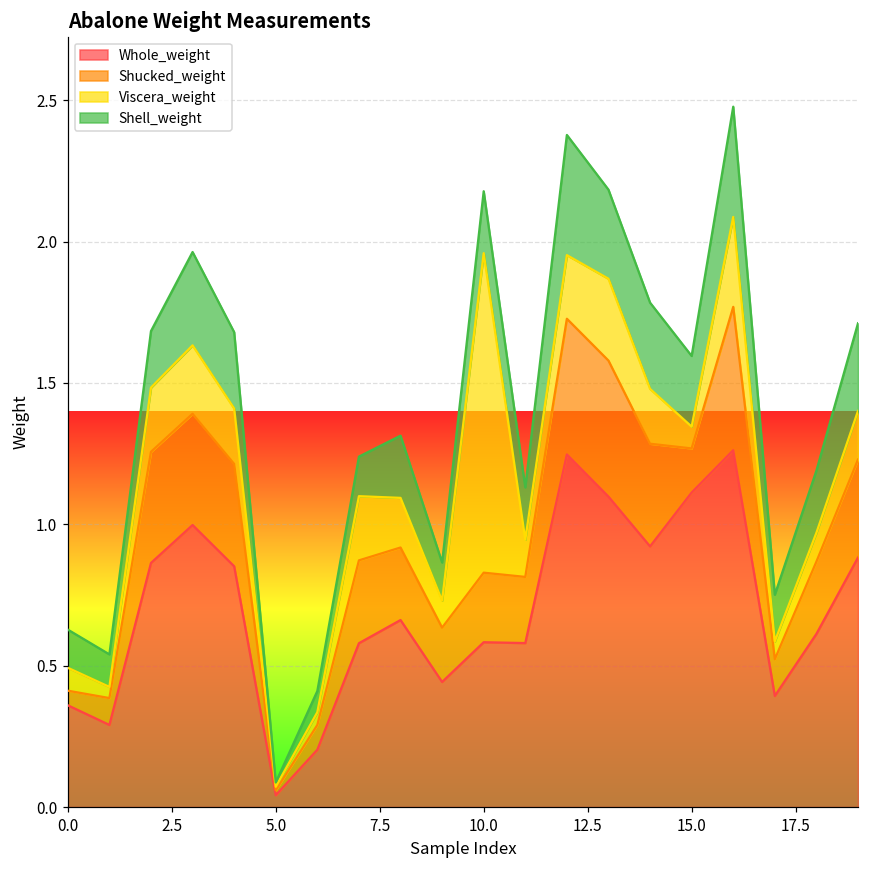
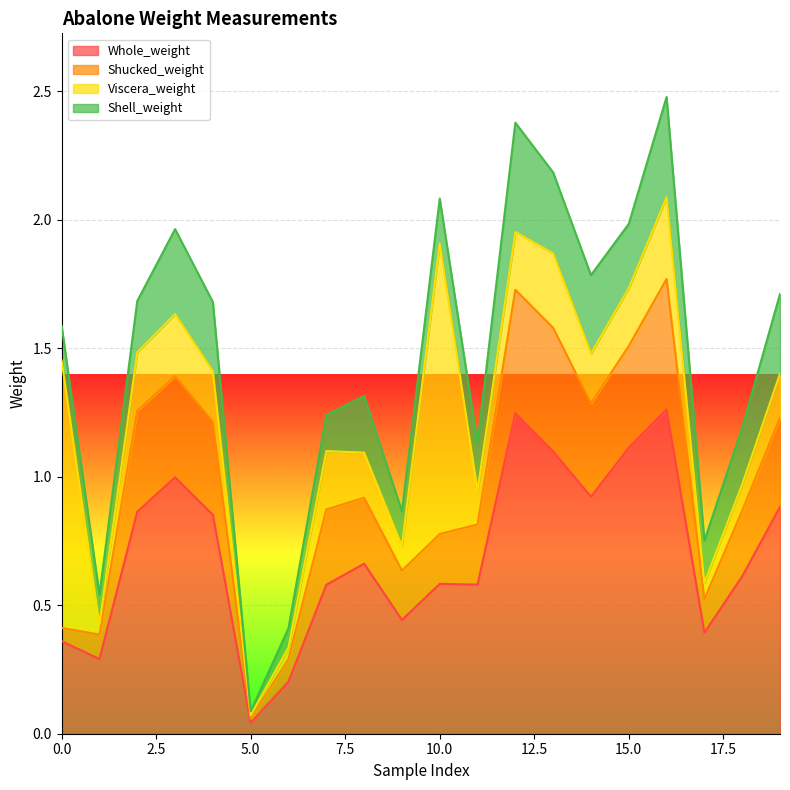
Viscera_weight, 0.0: 0.08 -> 1.04
Shucked_weight, 10.0: 0.25 -> 0.19
Shell_weight, 10.0: 0.22 -> 0.18
Shucked_weight, 15.0: 0.16 -> 0.40
Viscera_weight, 15.0: 0.08 -> 0.23
